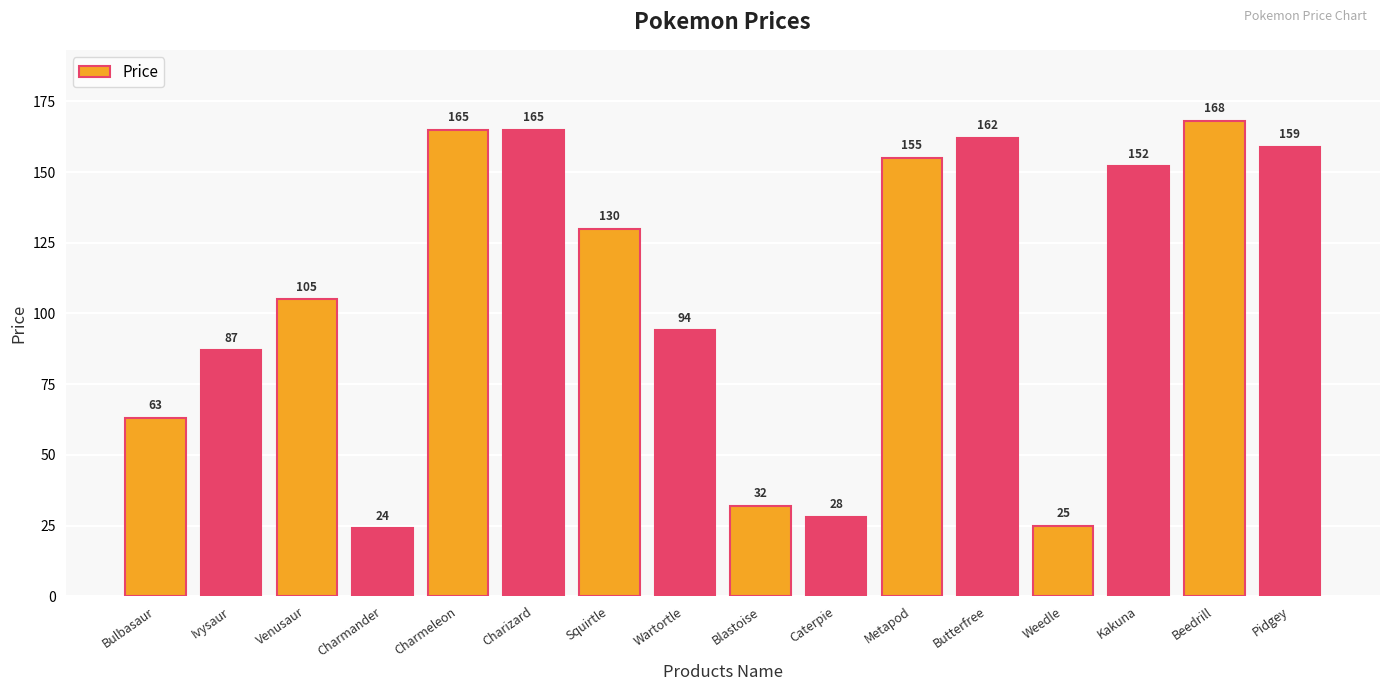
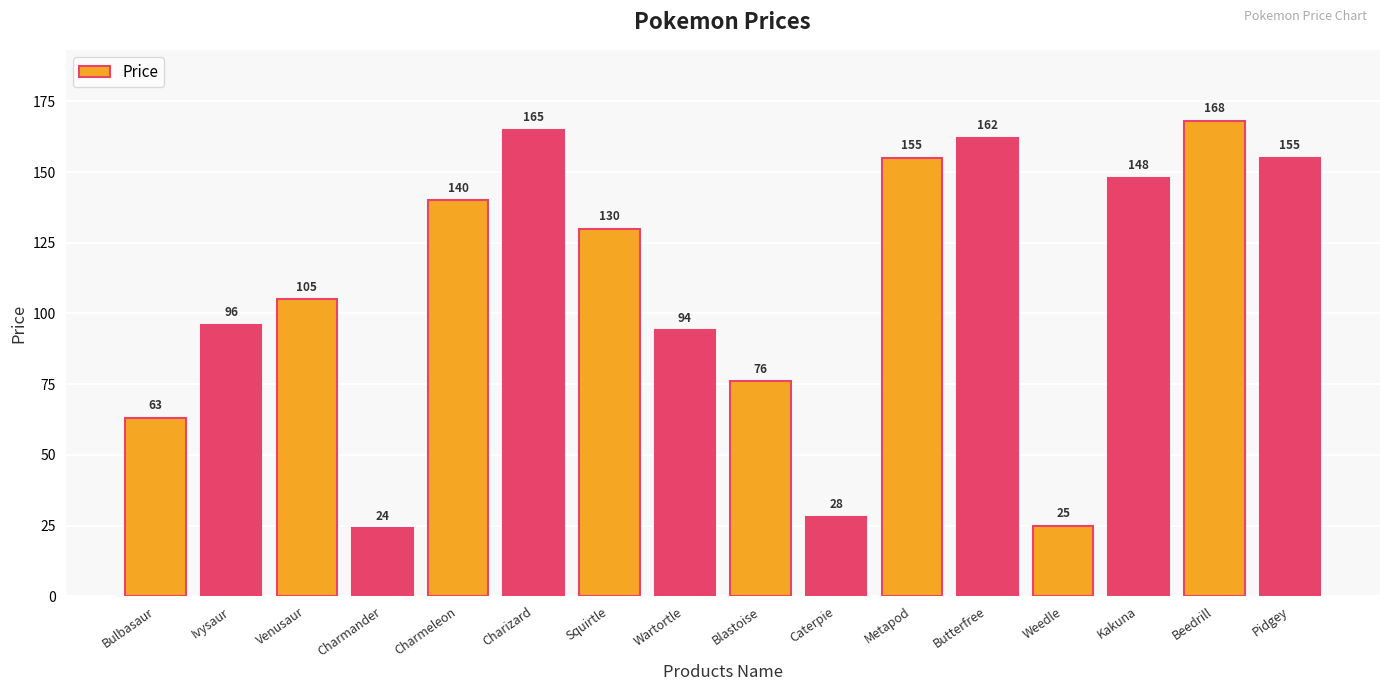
Ivysaur: 87 -> 96
Charmeleon: 165 -> 140
Blastoise: 32 -> 76
Kakuna: 152 -> 148
Pidgey: 159 -> 155
